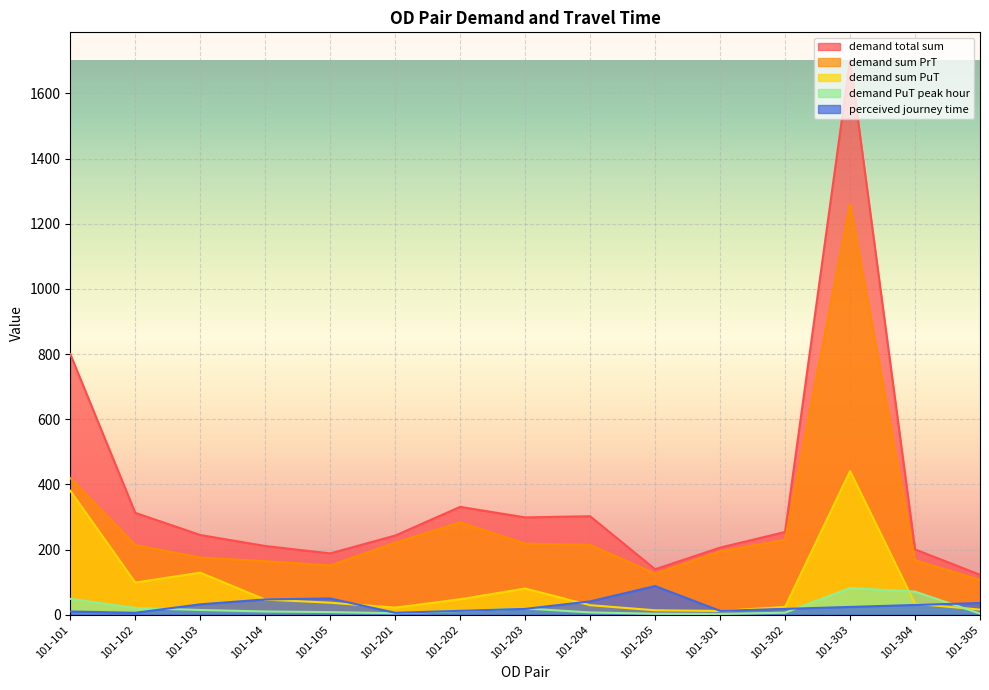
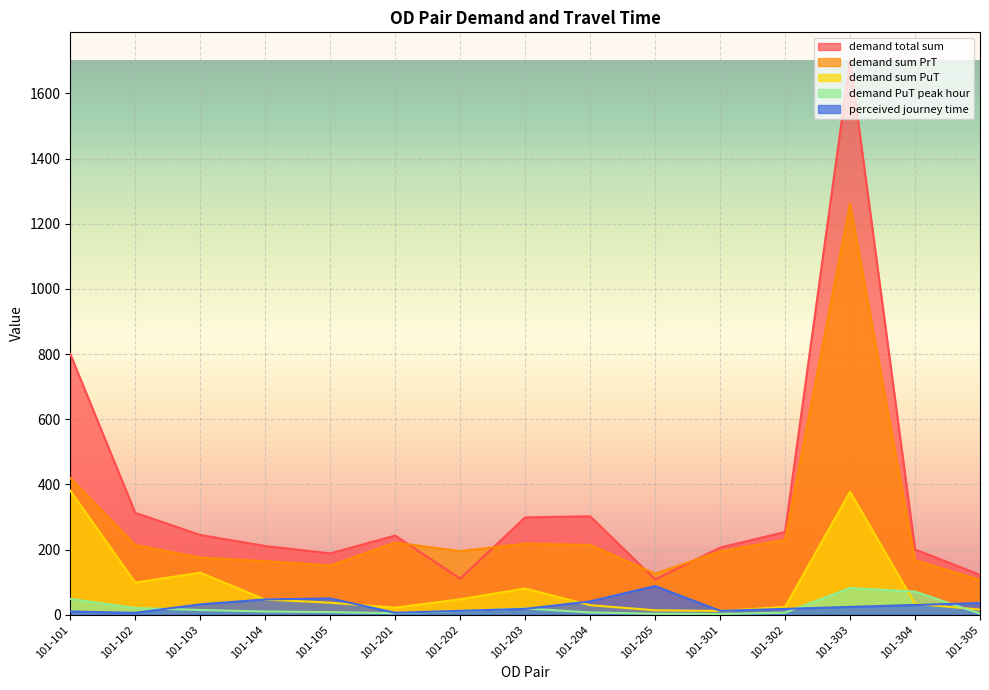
demand total sum, 101-202: 330 -> 110
demand sum PrT, 101-202: 280 -> 200
demand total sum, 101-205: 140 -> 110
demand sum PuT, 101-303: 440 -> 380
